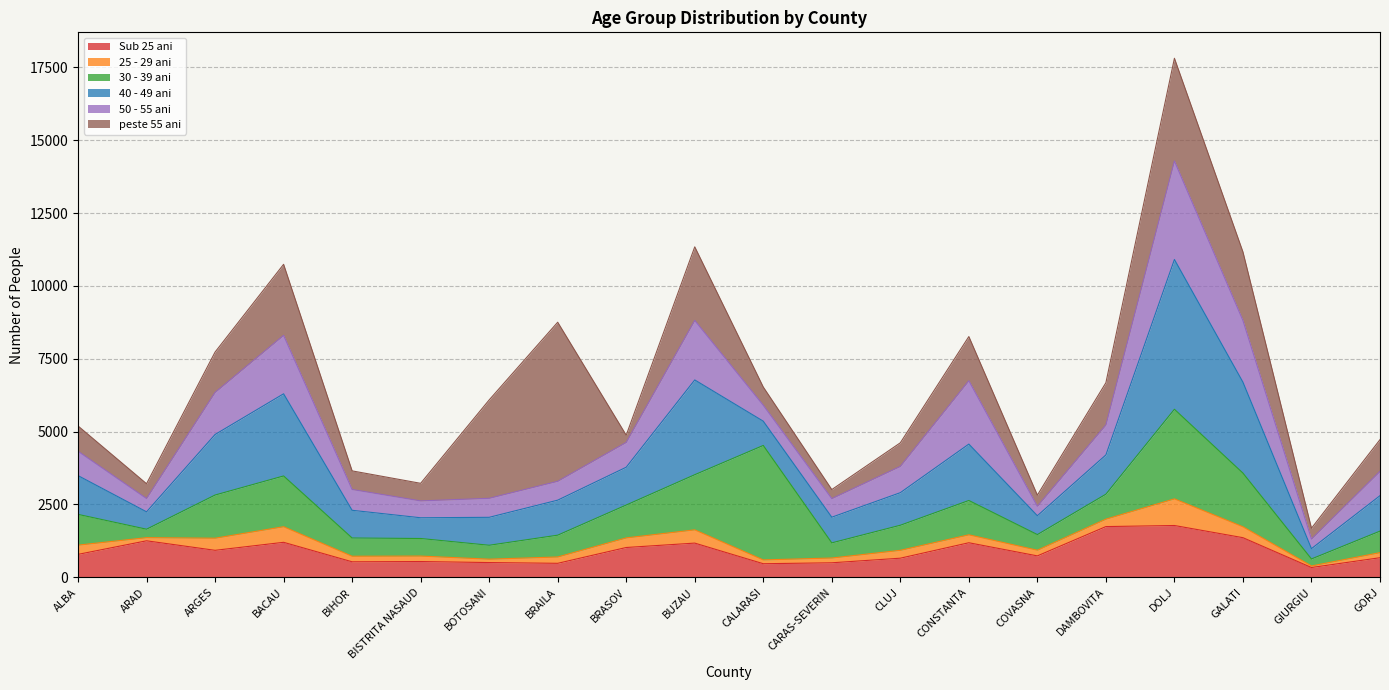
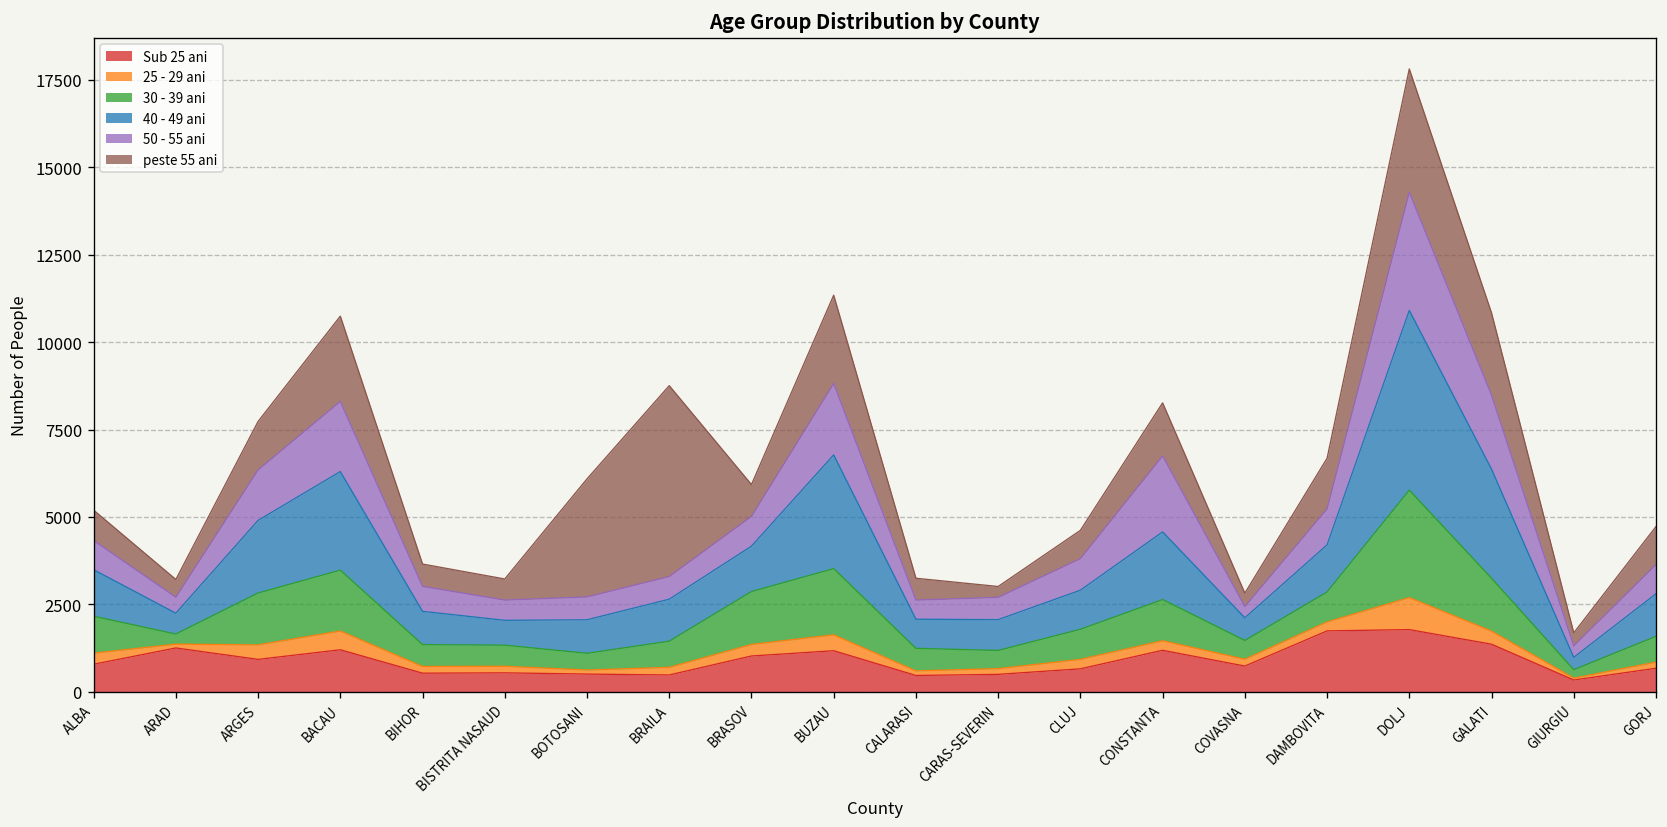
30 - 39 ani, BRASOV: 1100 -> 1500
peste 55 ani, BRASOV: 200 -> 900
30 - 39 ani, CALARASI: 3900 -> 600
30 - 39 ani, GALATI: 1800 -> 1500
